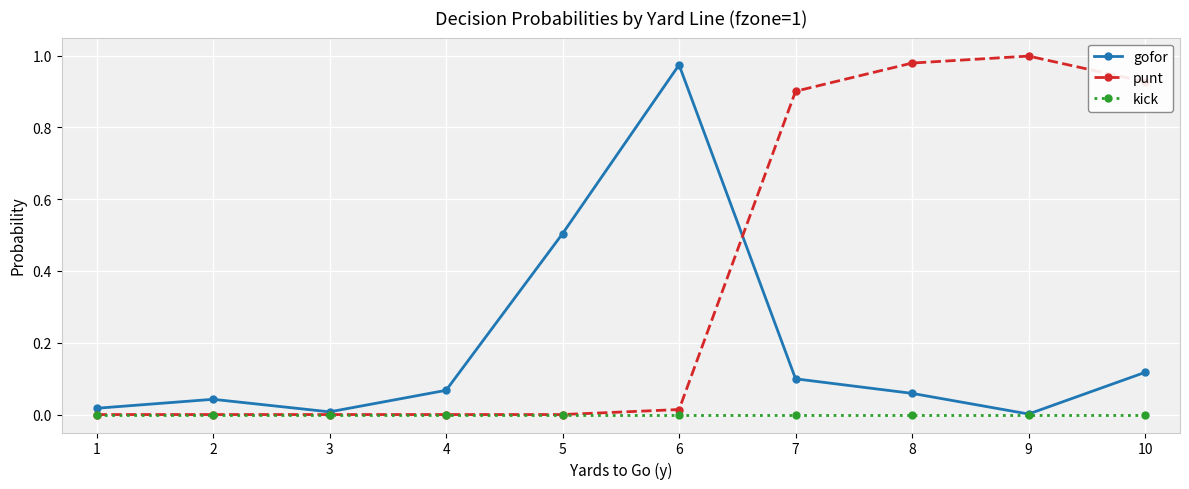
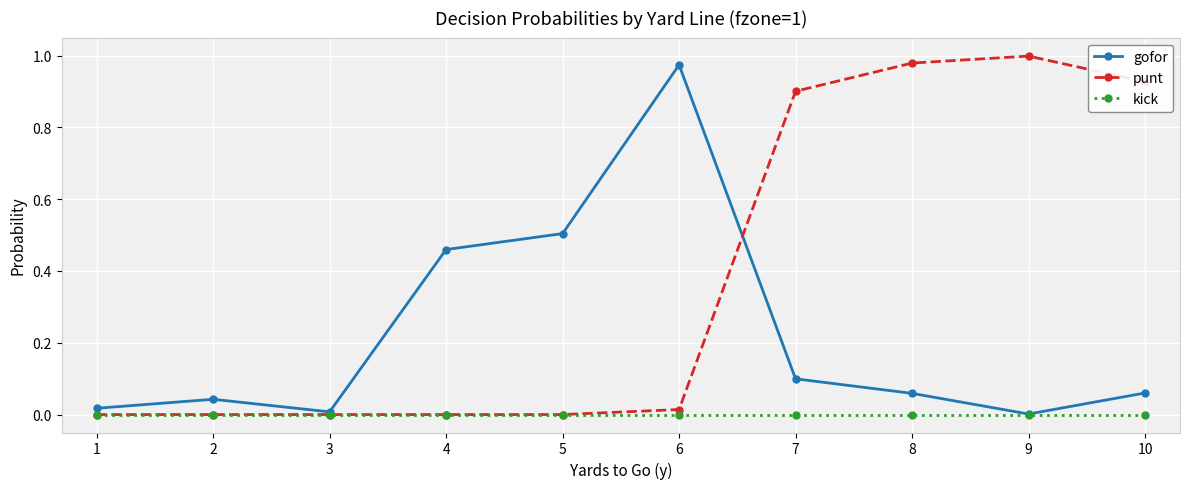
gofor, 4: 0.07 -> 0.46
gofor, 10: 0.12 -> 0.06
